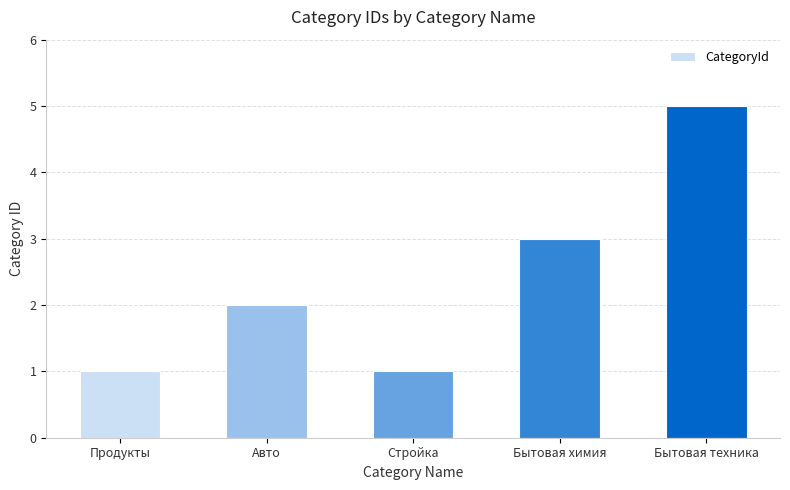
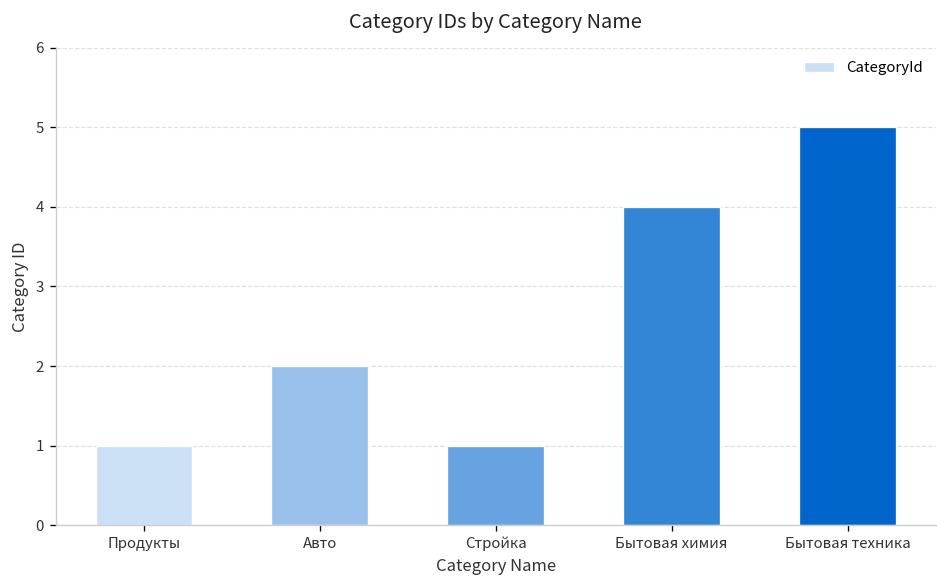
Бытовая химия: 3 -> 4
